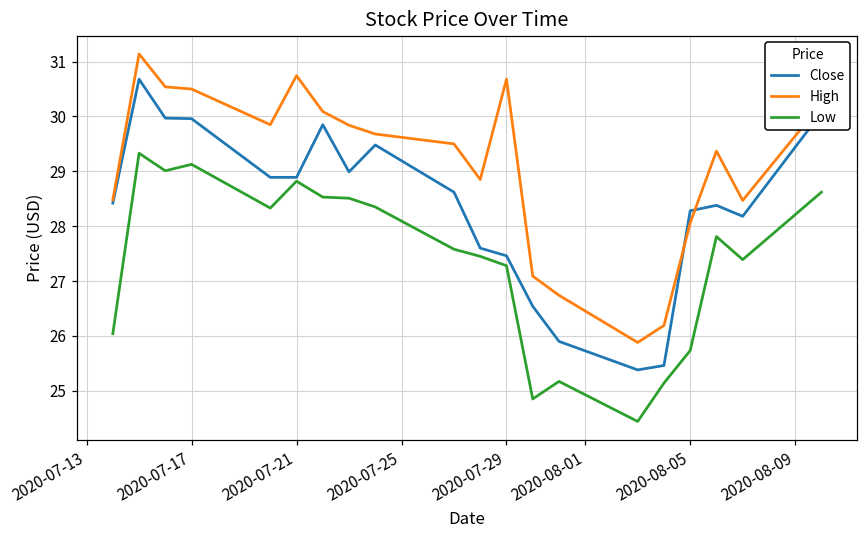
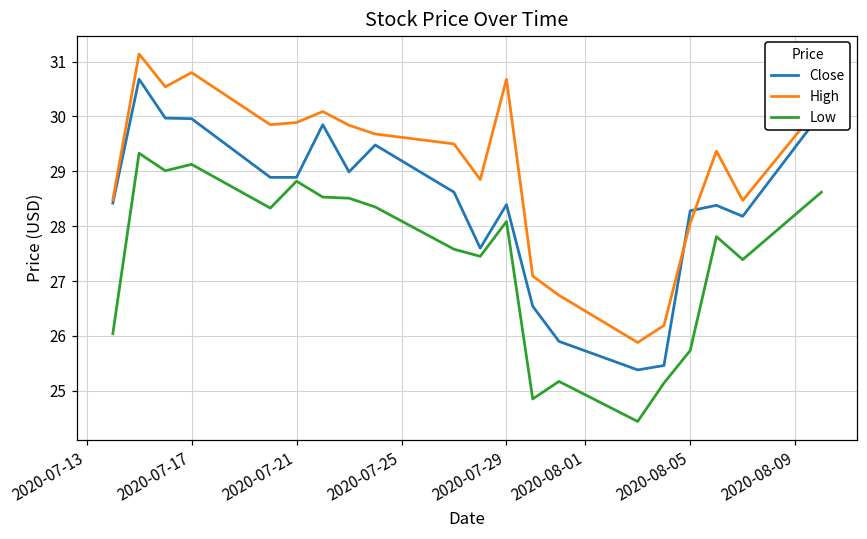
High, 2020-07-17: 30.5 -> 30.8
High, 2020-07-21: 30.7 -> 29.9
Close, 2020-07-29: 27.5 -> 28.4
Low, 2020-07-29: 27.3 -> 28.1
